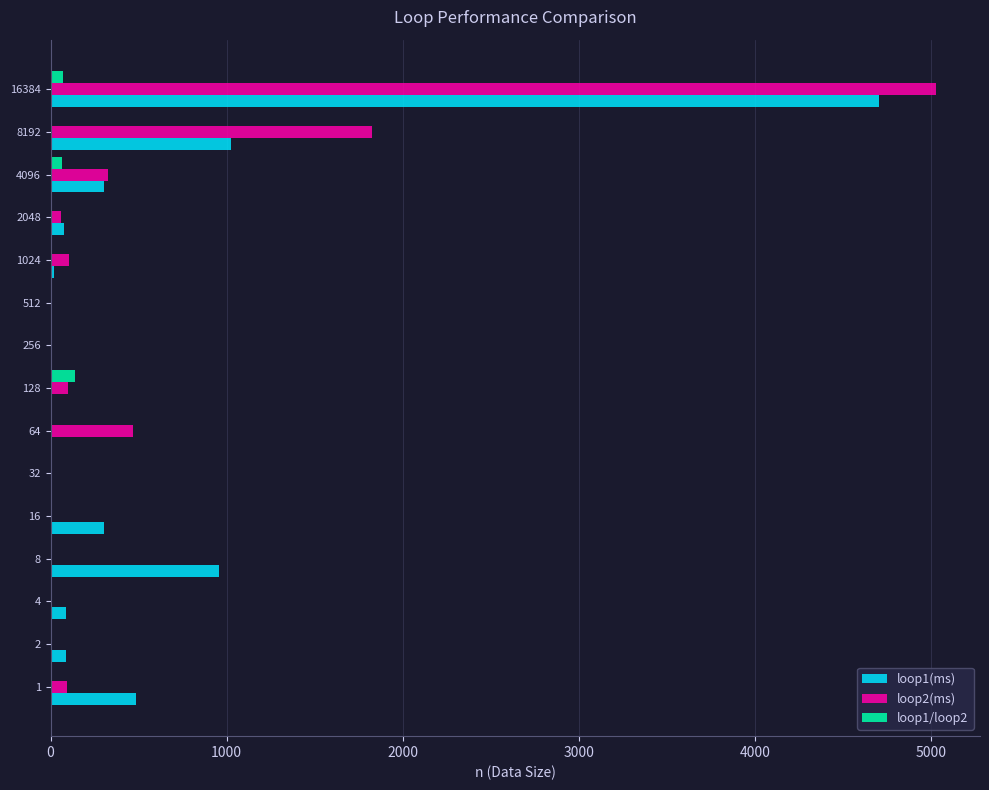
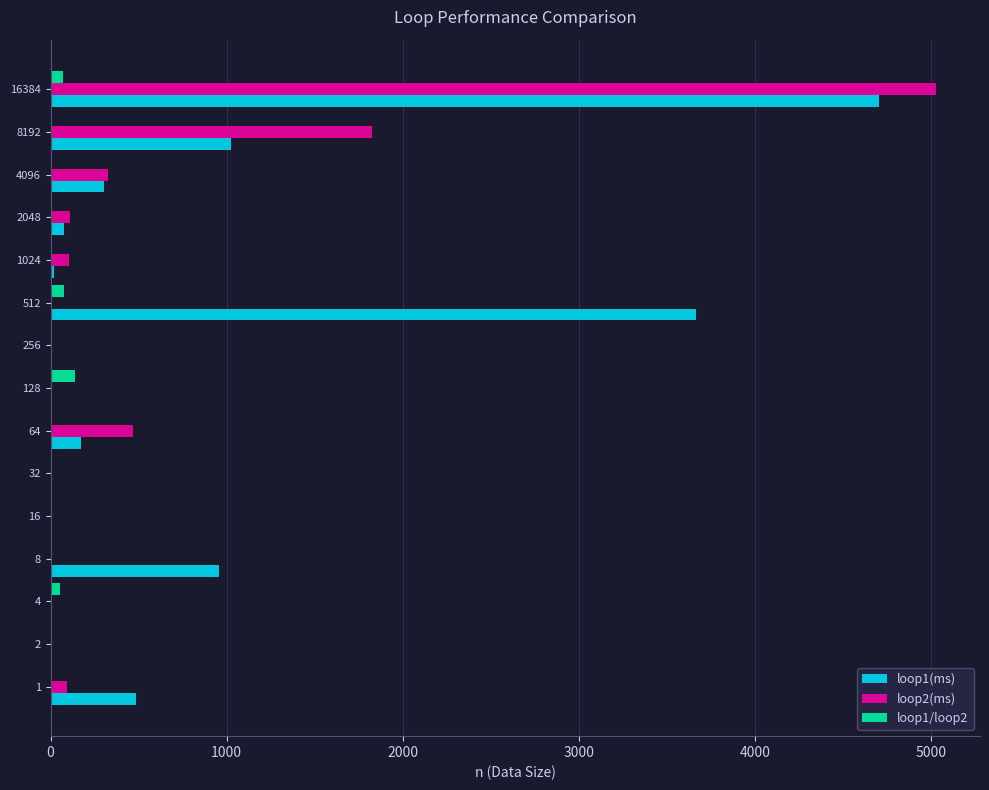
loop1/loop2, 4096: 70 -> 0
loop2(ms), 2048: 60 -> 110
loop1/loop2, 512: 0 -> 80
loop1(ms), 512: 0 -> 3670
loop2(ms), 128: 100 -> 0
loop1(ms), 64: 0 -> 170
loop1(ms), 16: 300 -> 0
loop1/loop2, 4: 0 -> 50
loop1(ms), 4: 90 -> 0
loop1(ms), 2: 90 -> 0
